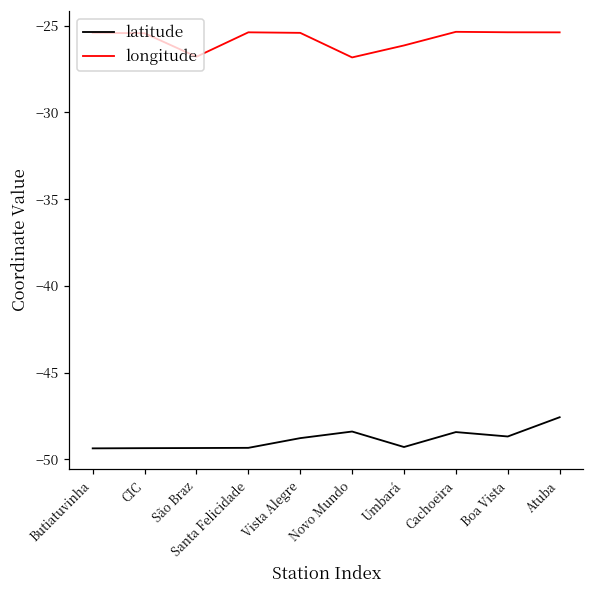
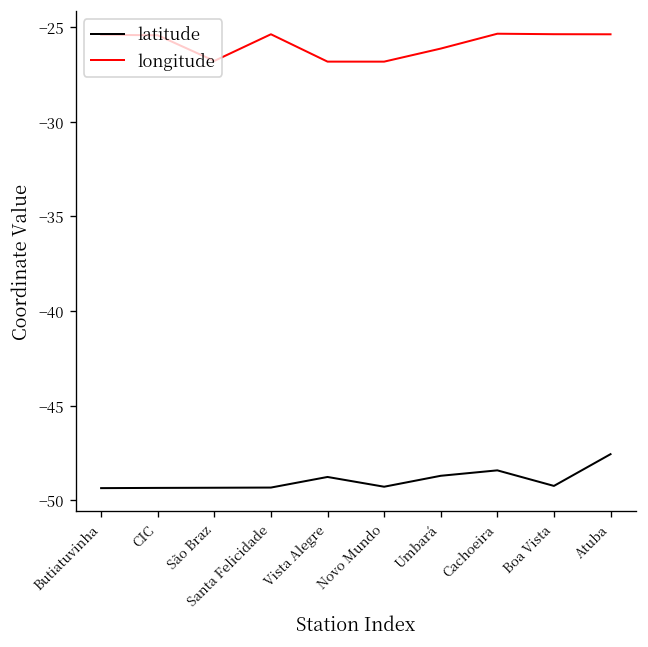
longitude, Vista Alegre: -25.4 -> -26.8
latitude, Novo Mundo: -48.4 -> -49.3
latitude, Umbará: -49.3 -> -48.7
latitude, Boa Vista: -48.7 -> -49.2
